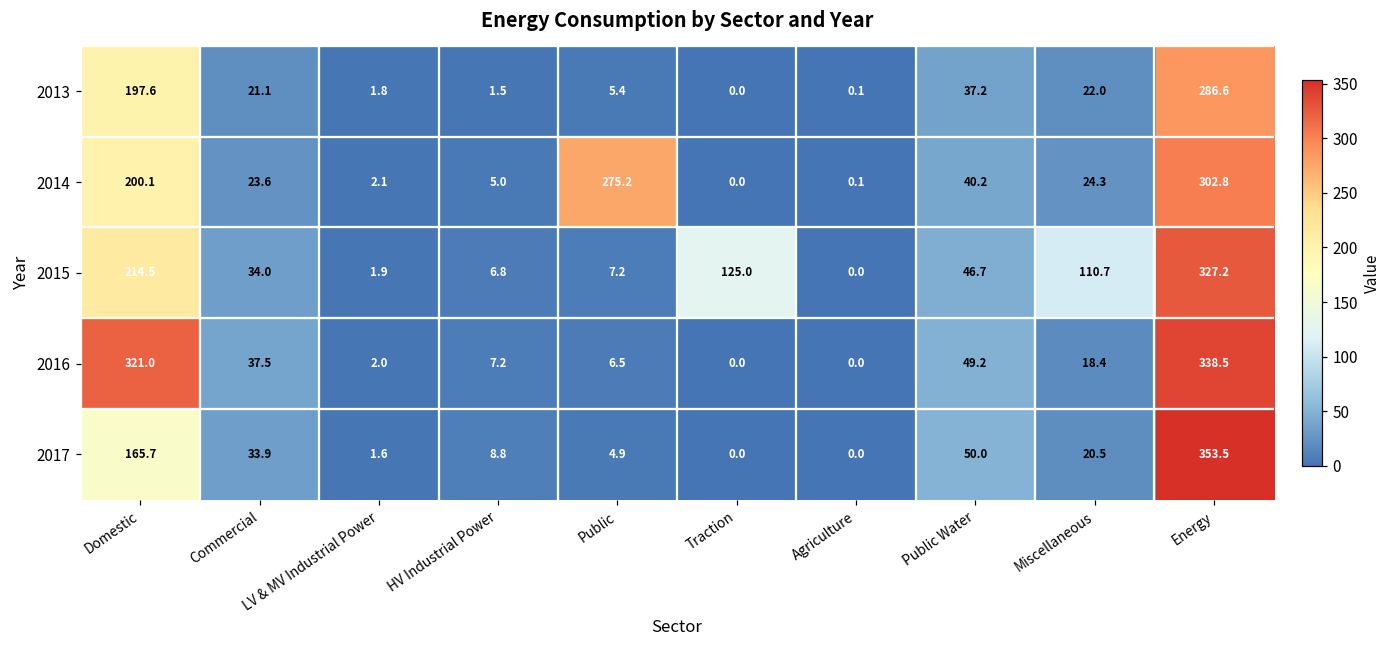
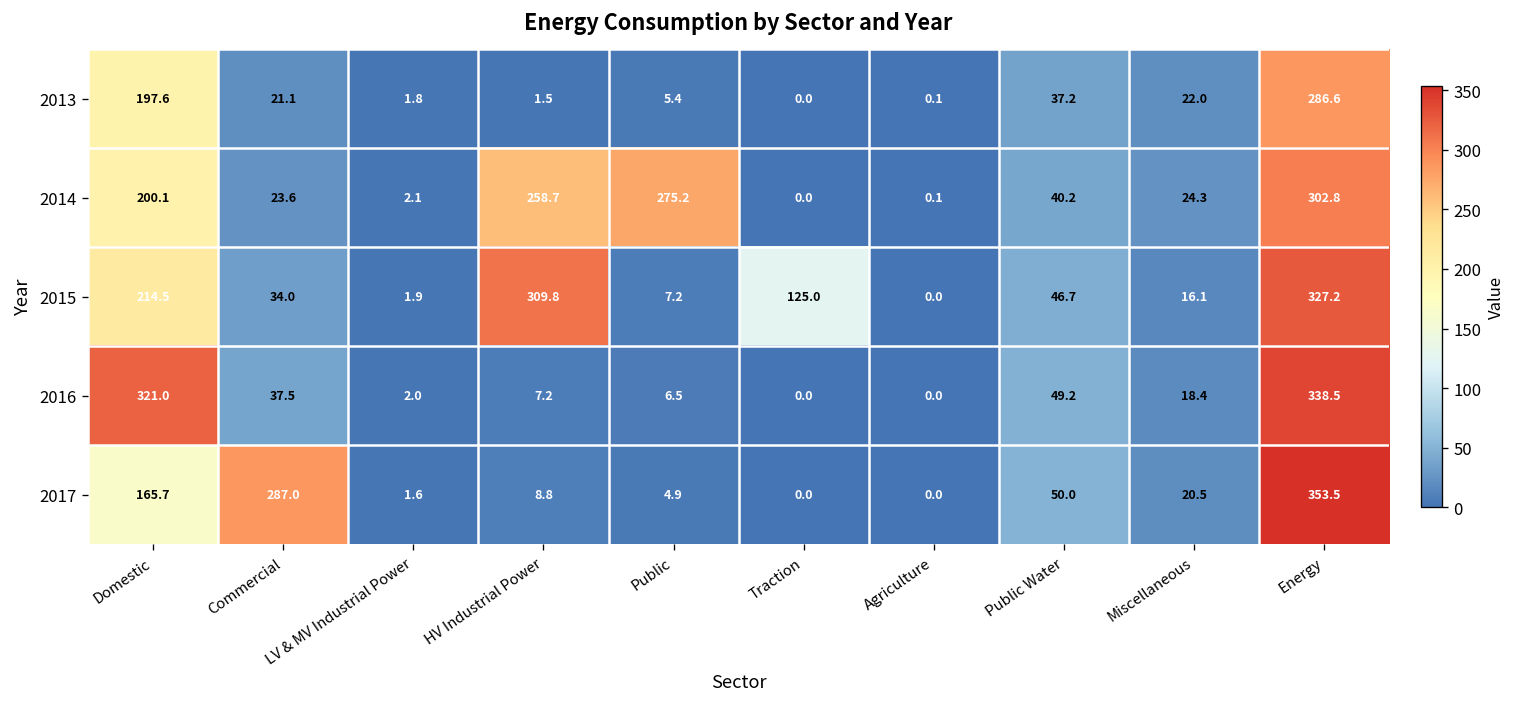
2014, HV Industrial Power: 5.0 -> 258.7
2015, HV Industrial Power: 6.8 -> 309.8
2015, Miscellaneous: 110.7 -> 16.1
2017, Commercial: 33.9 -> 287.0
